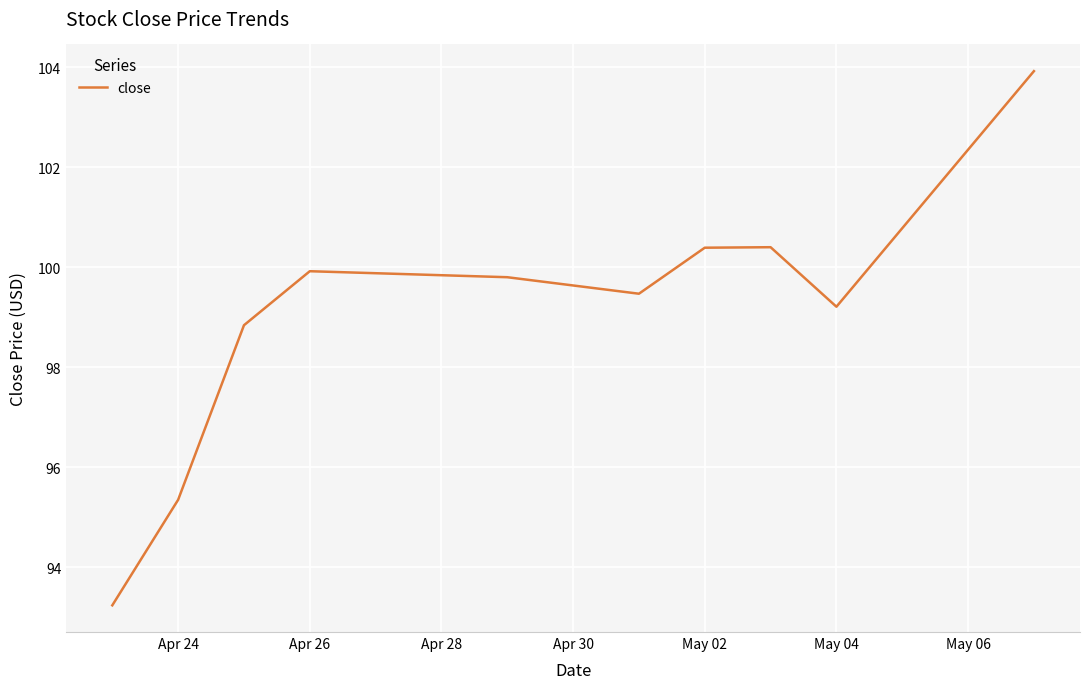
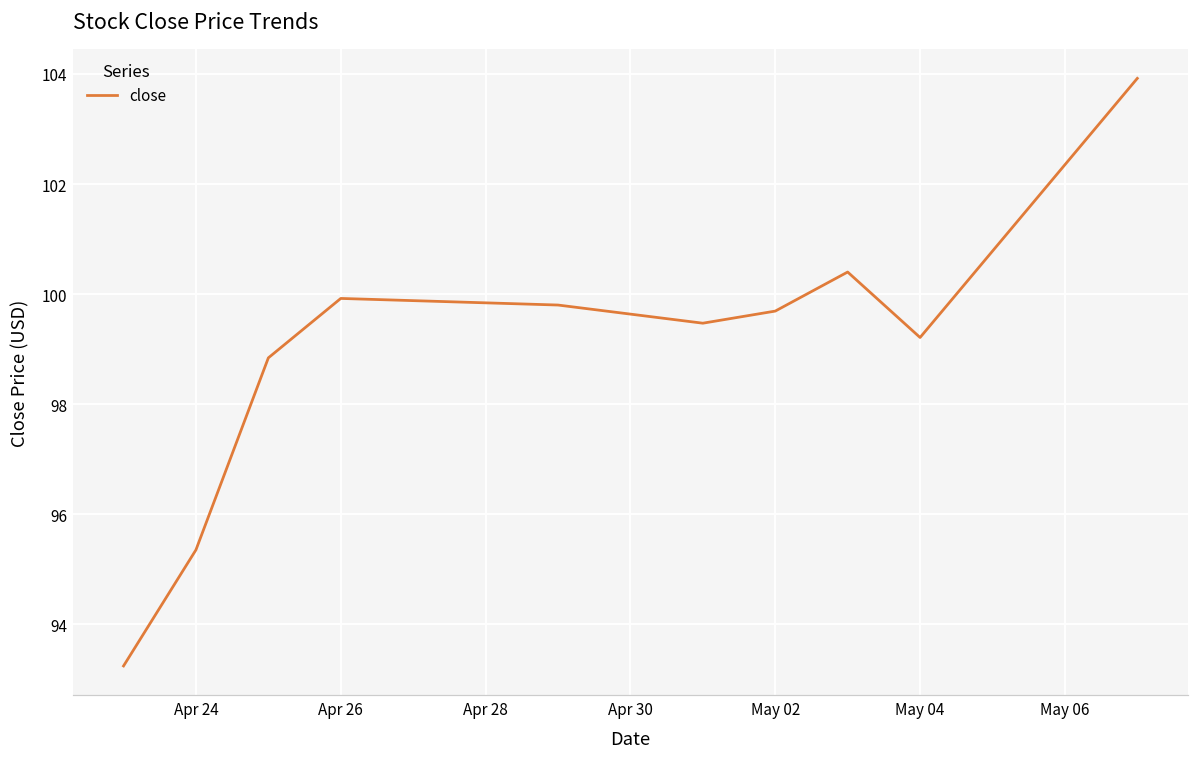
May 02: 100.4 -> 99.7
